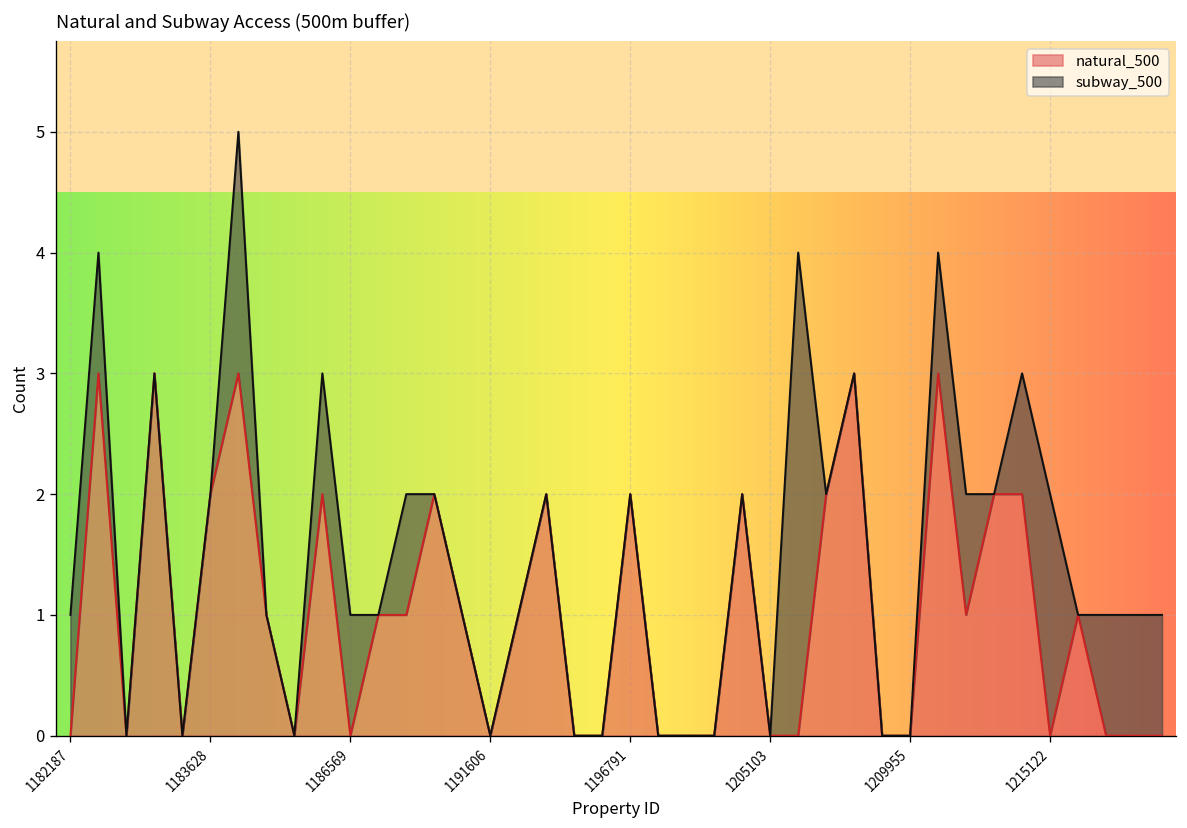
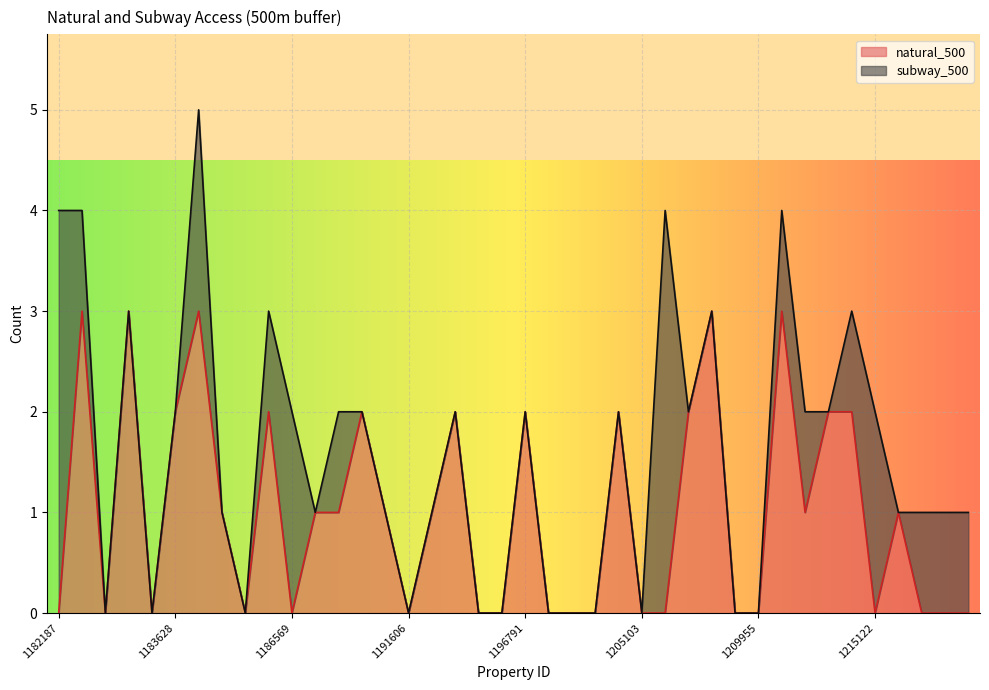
subway_500, 1182187: 1 -> 4
subway_500, 1186569: 1 -> 2
